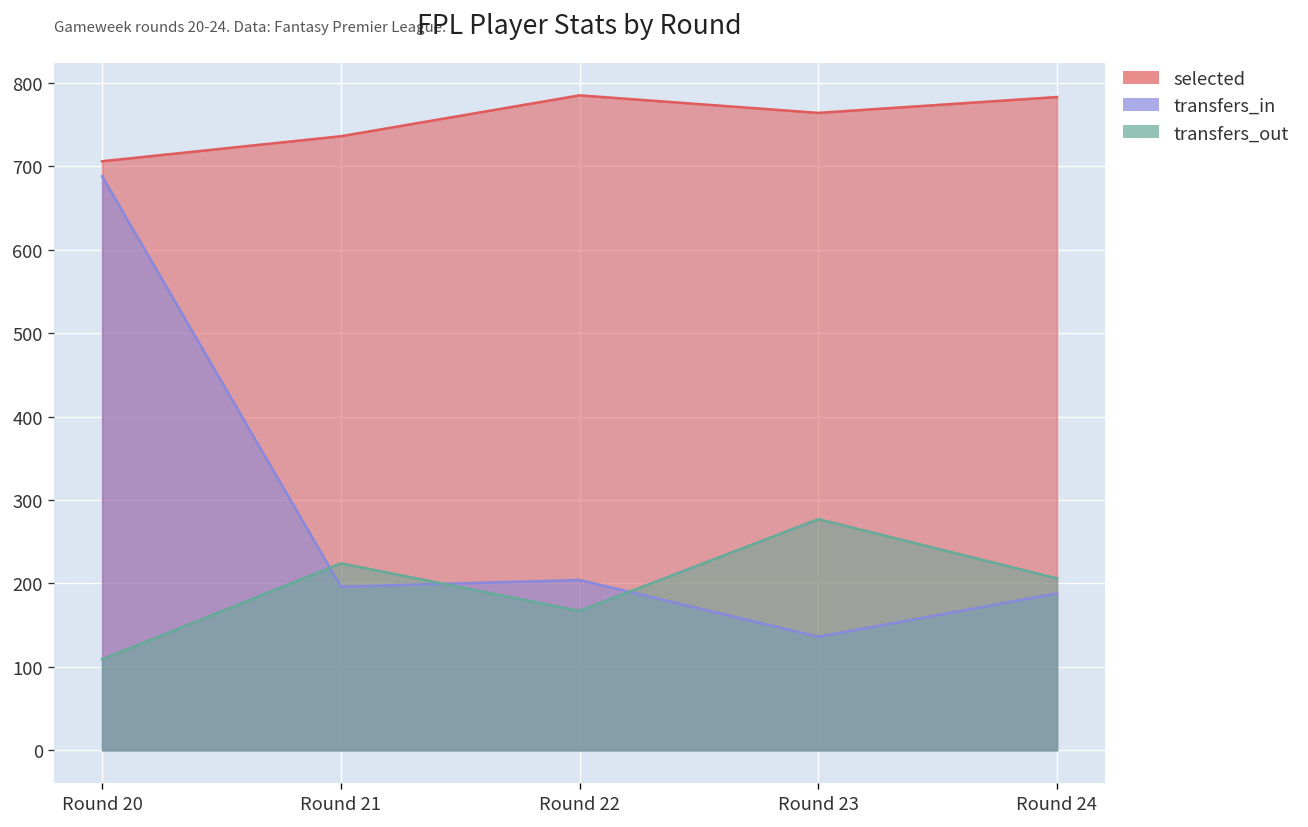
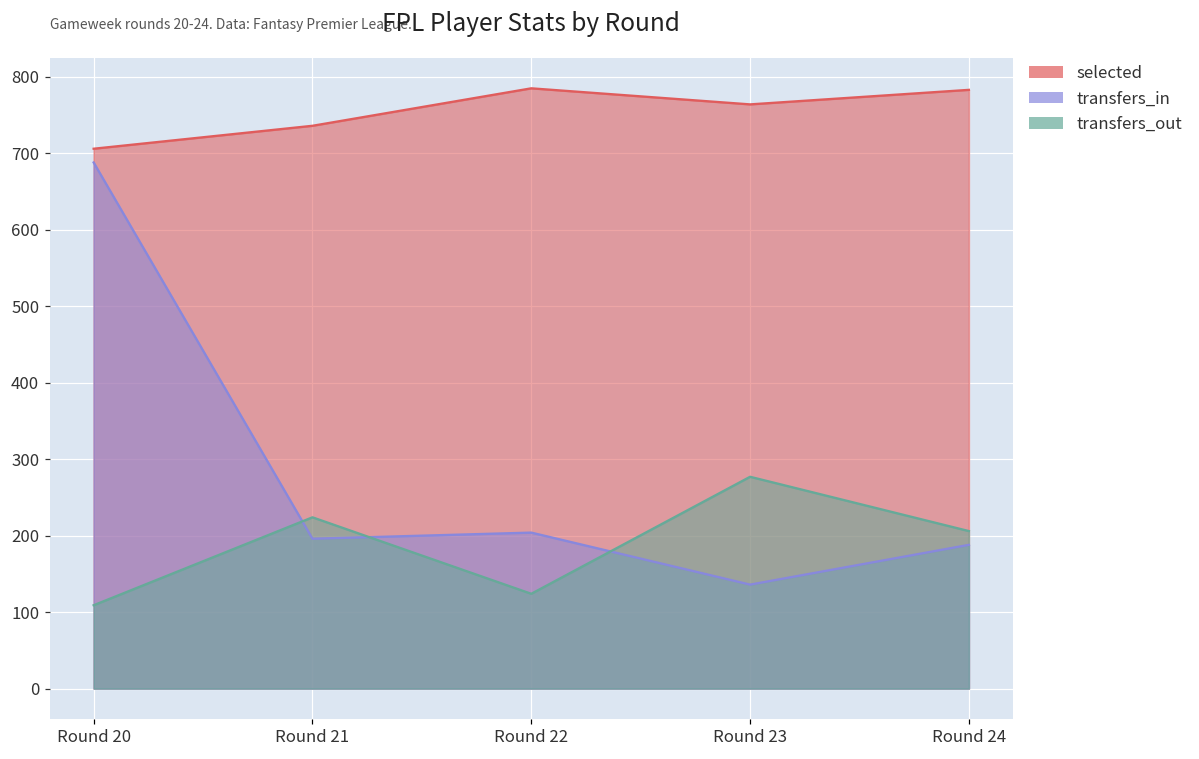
transfers_out, Round 22: 170 -> 120
